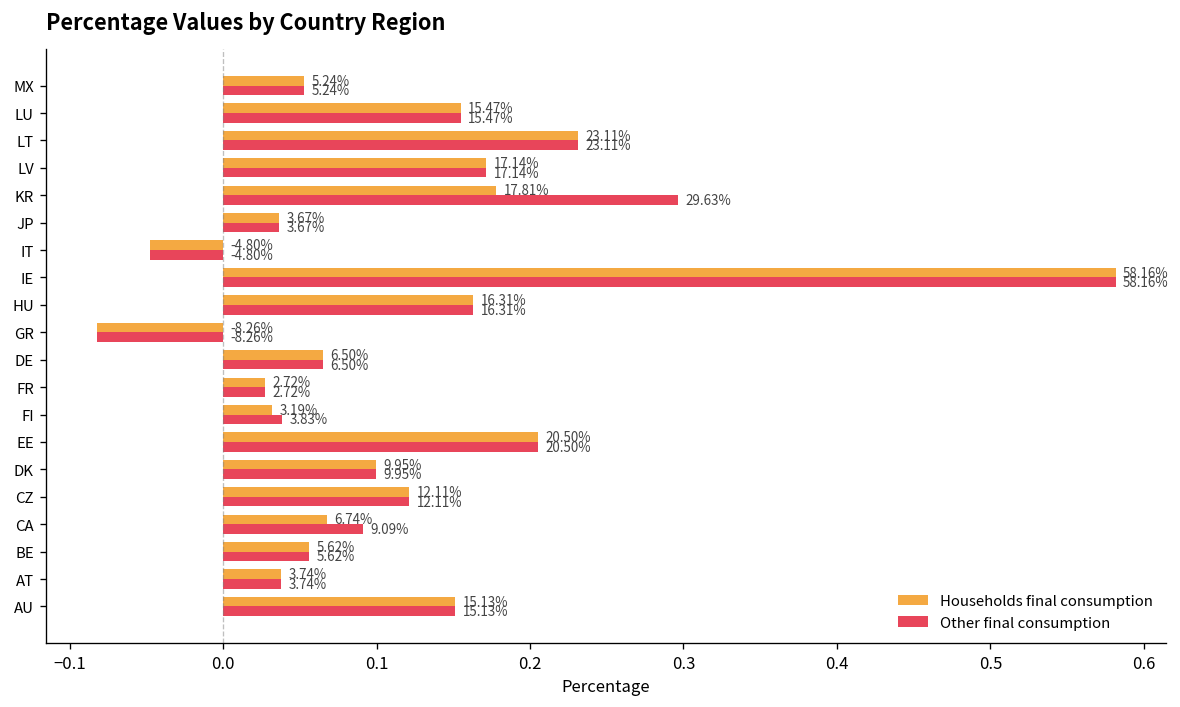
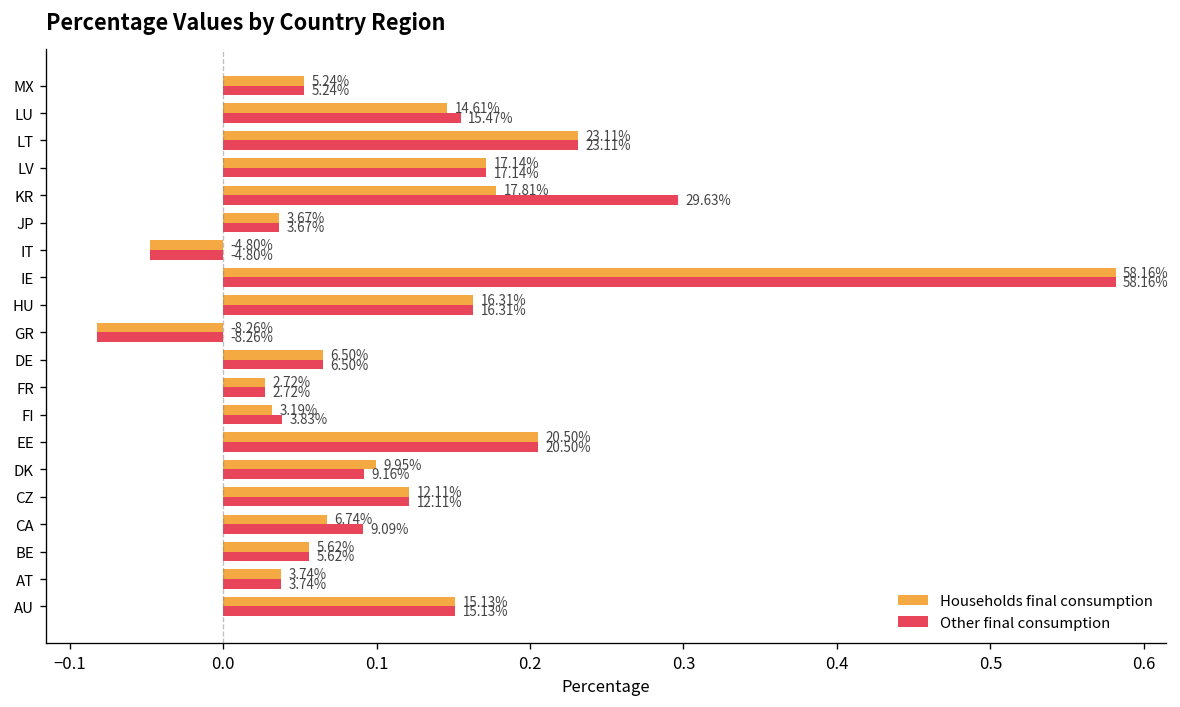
Households final consumption, LU: 15.47% -> 14.61%
Other final consumption, DK: 9.95% -> 9.16%
